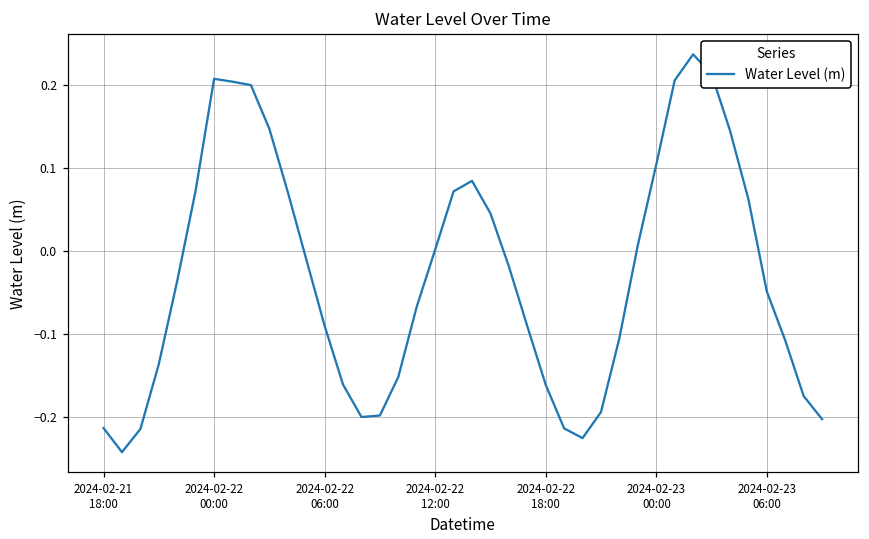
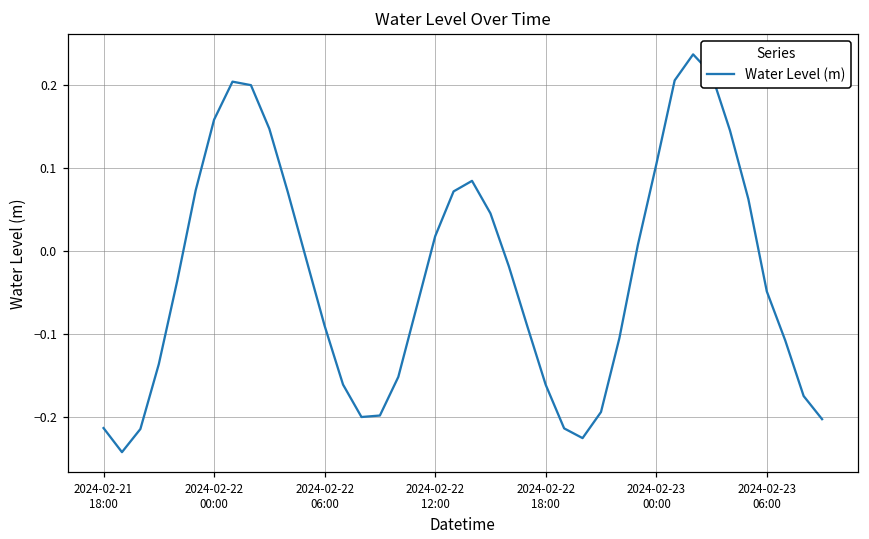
2024-02-22 00:00: 0.21 -> 0.16
2024-02-22 12:00: 0.00 -> 0.02
